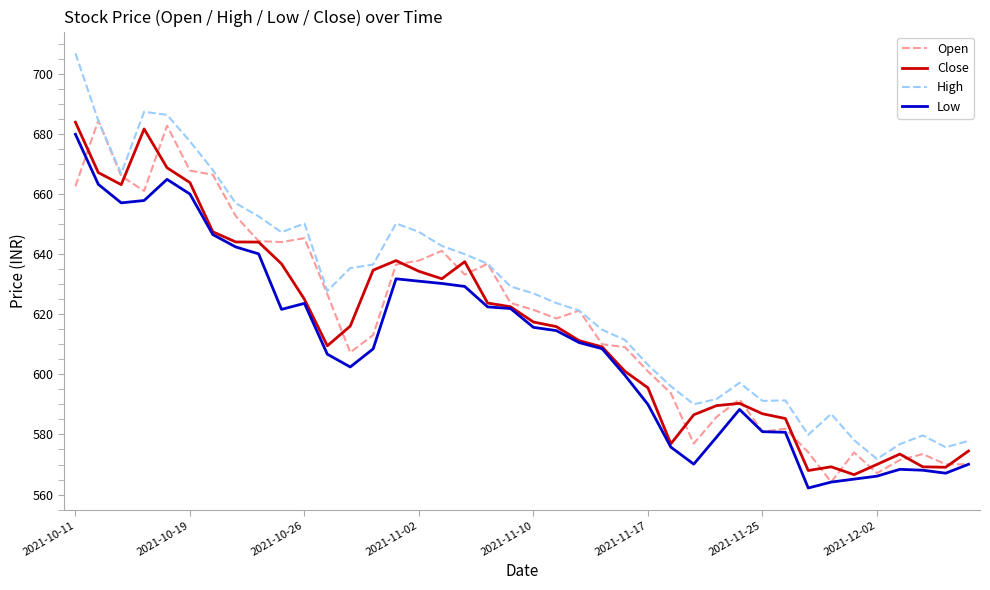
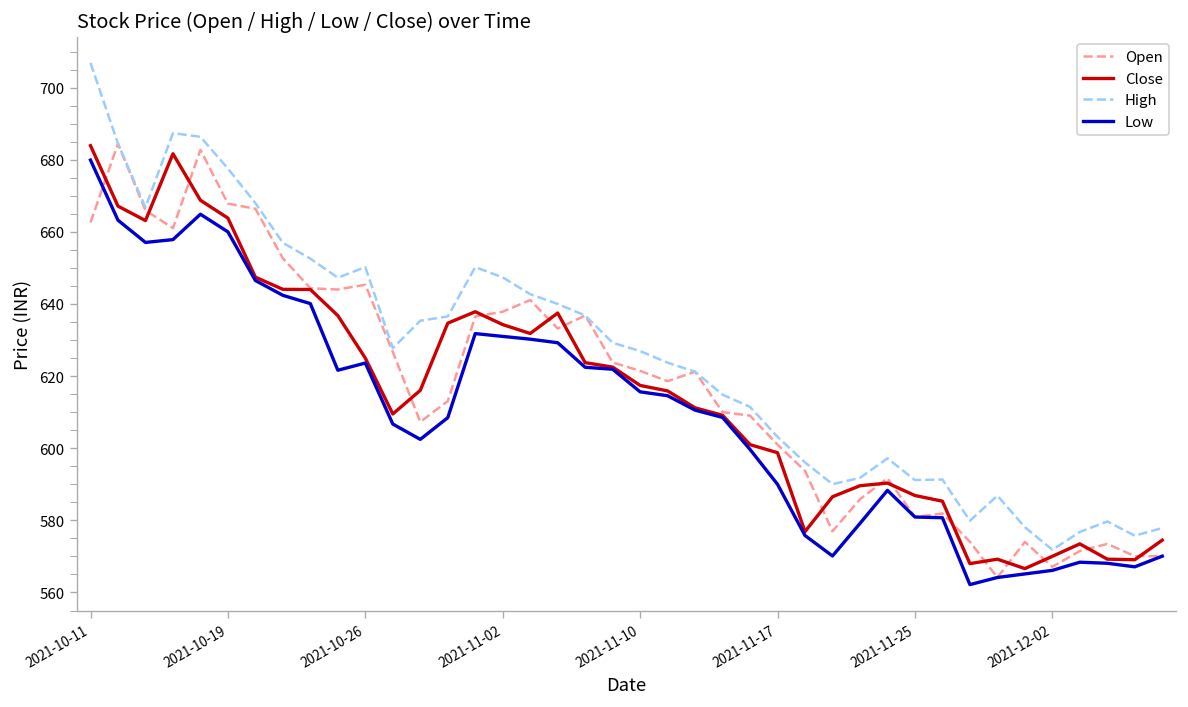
Close, 2021-11-17: 596 -> 599
